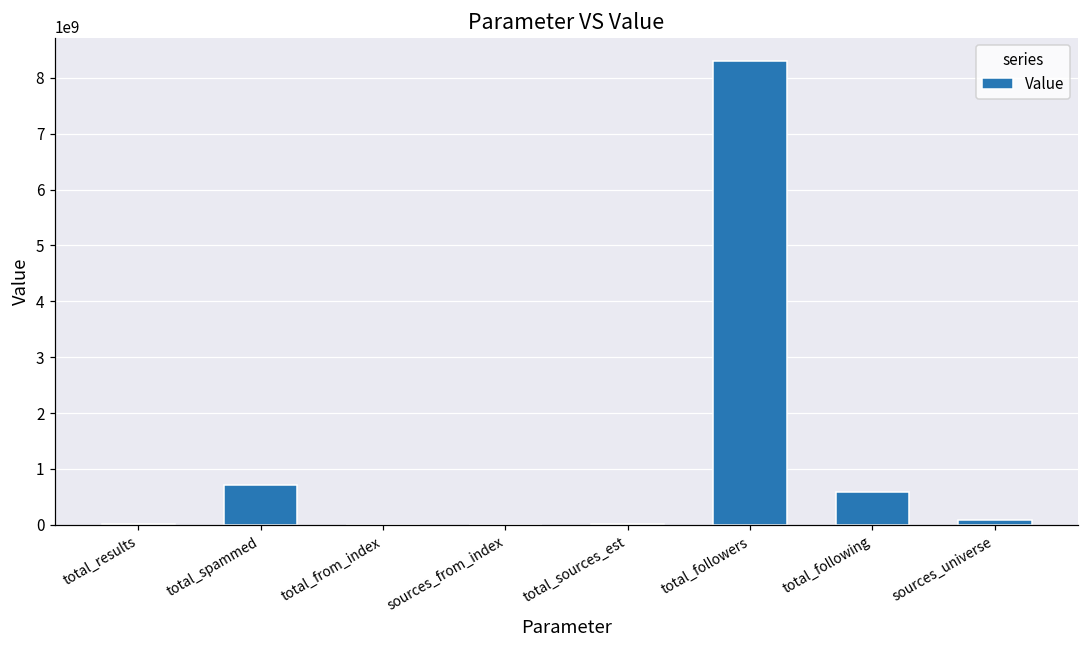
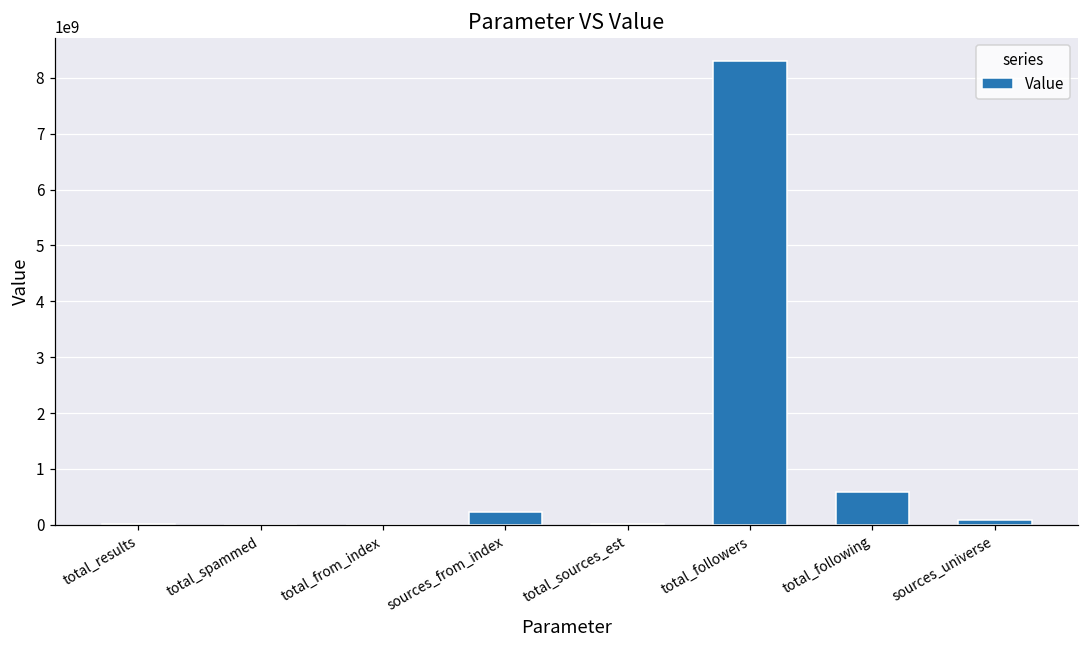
total_spammed: 700000000 -> 0
sources_from_index: 0 -> 200000000
